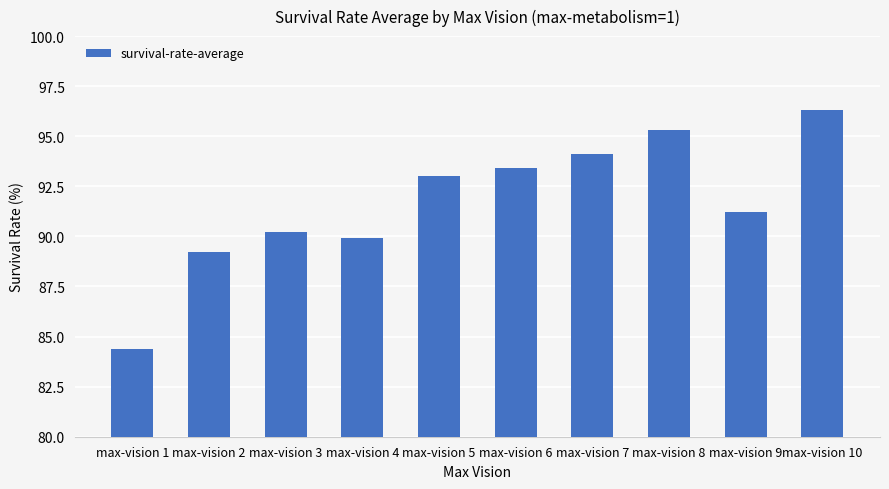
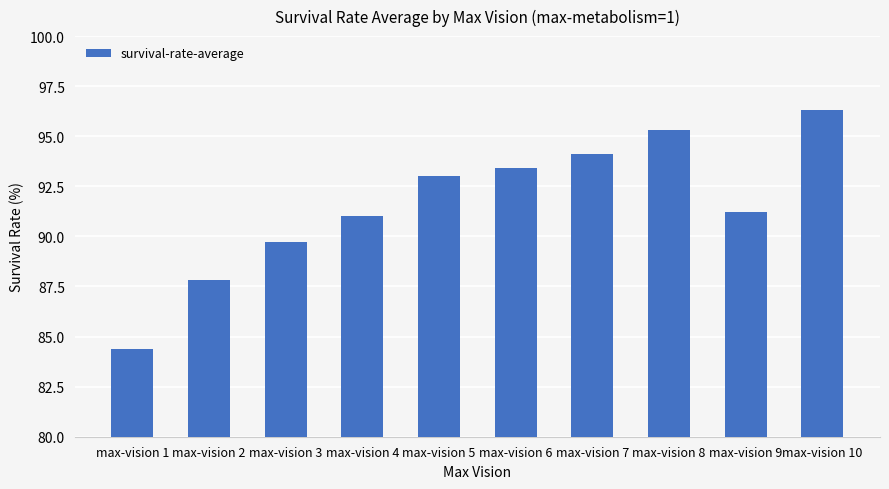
max-vision 2: 89.2 -> 87.8
max-vision 3: 90.2 -> 89.7
max-vision 4: 89.9 -> 91.0
